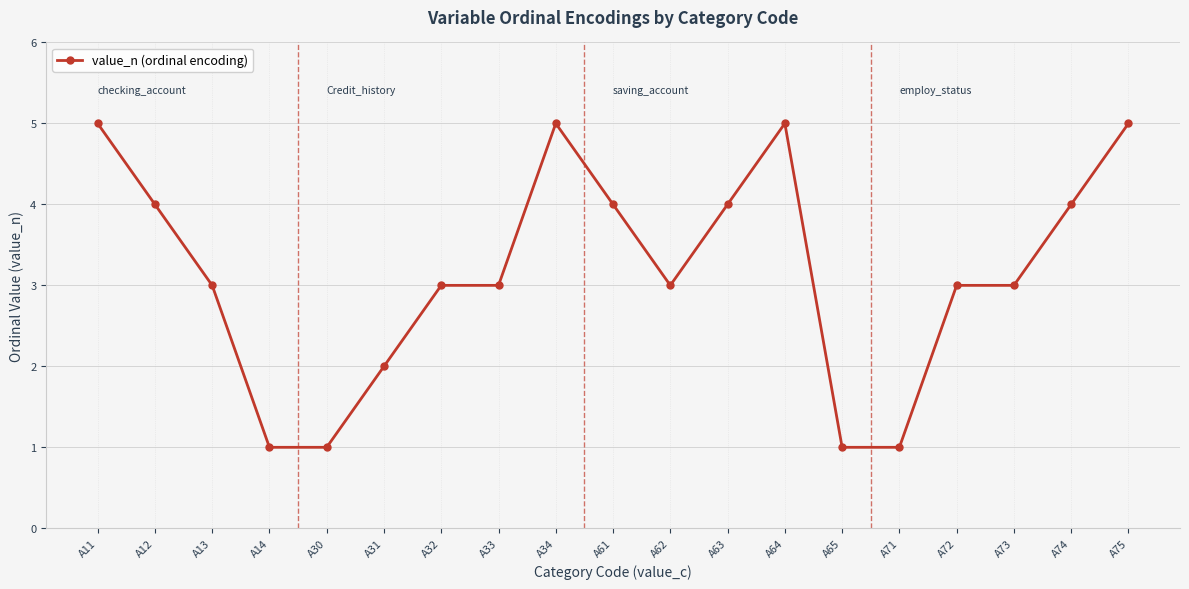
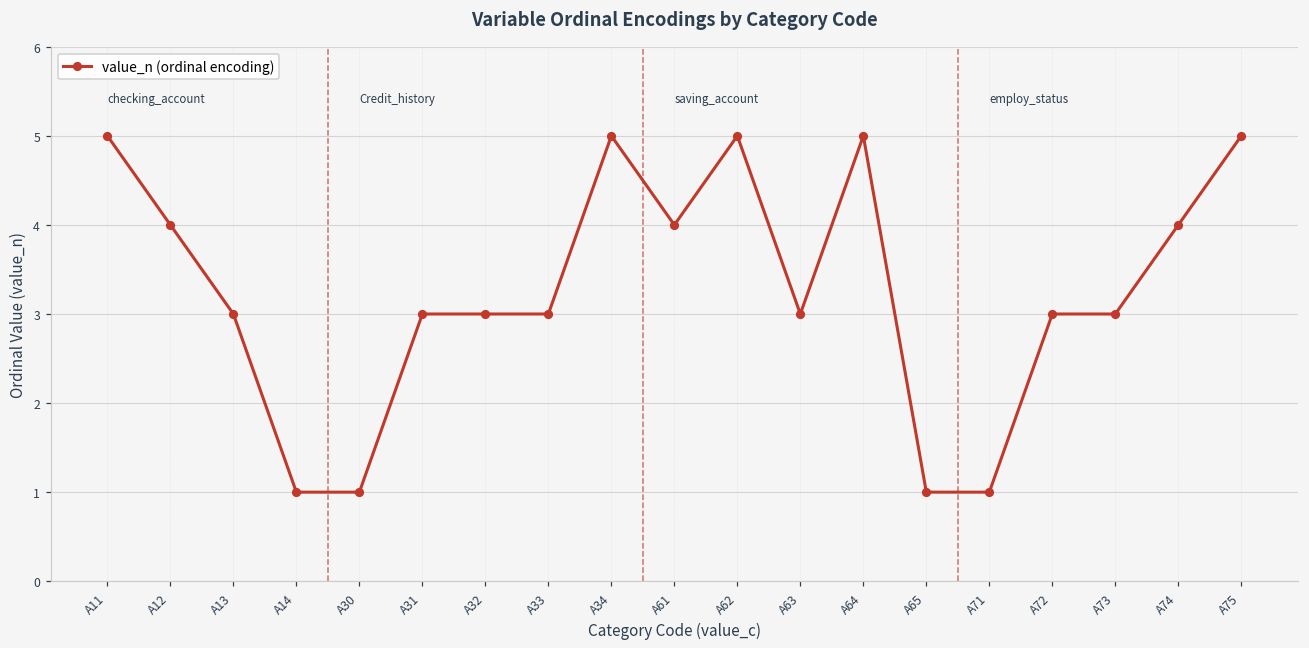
A31: 2 -> 3
A62: 3 -> 5
A63: 4 -> 3
